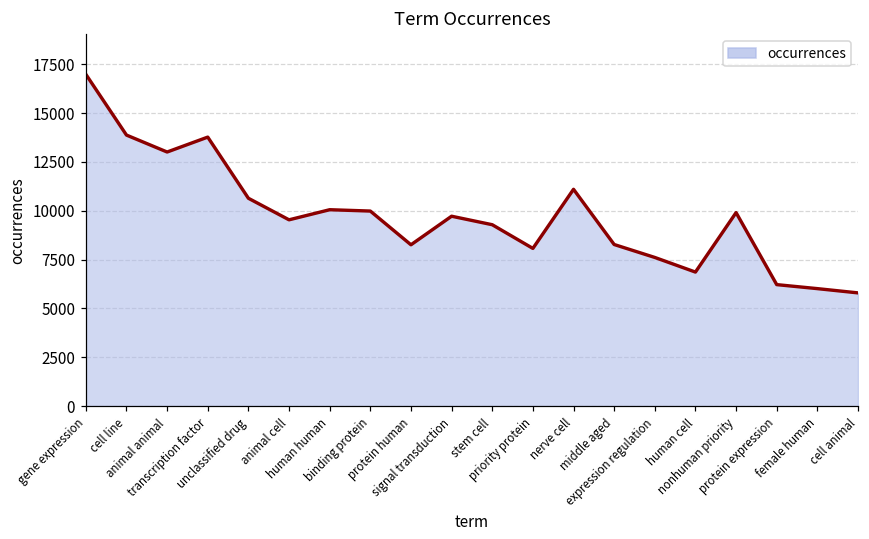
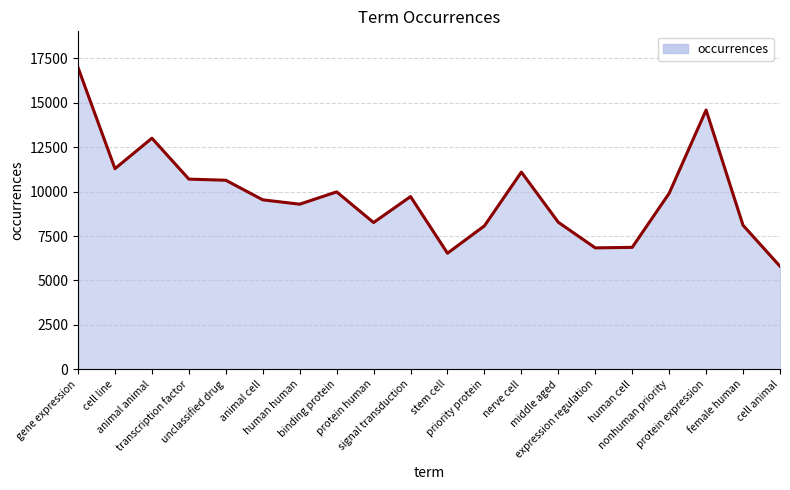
cell line: 13900 -> 11300
transcription factor: 13800 -> 10700
human human: 10100 -> 9300
stem cell: 9300 -> 6500
expression regulation: 7600 -> 6800
protein expression: 6200 -> 14600
female human: 6000 -> 8100
